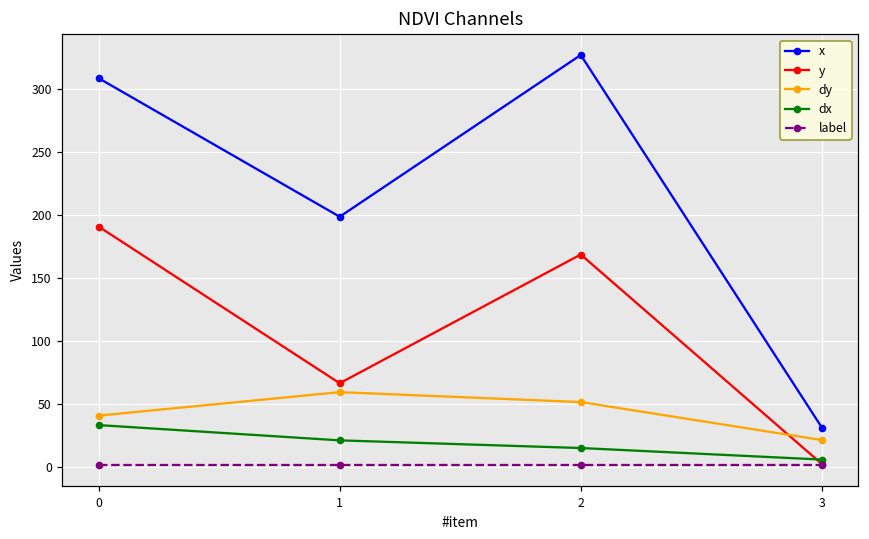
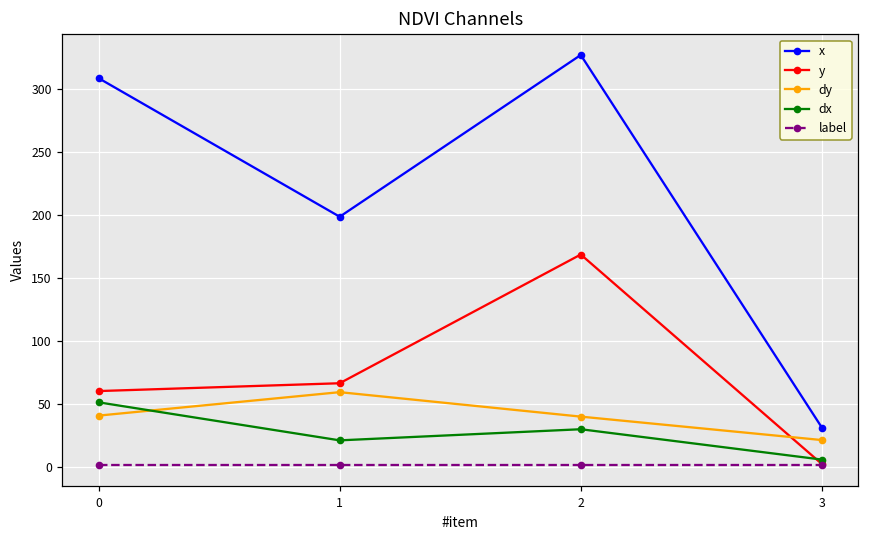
y, 0: 191 -> 60
dx, 0: 33 -> 51
dy, 2: 51 -> 40
dx, 2: 15 -> 30
